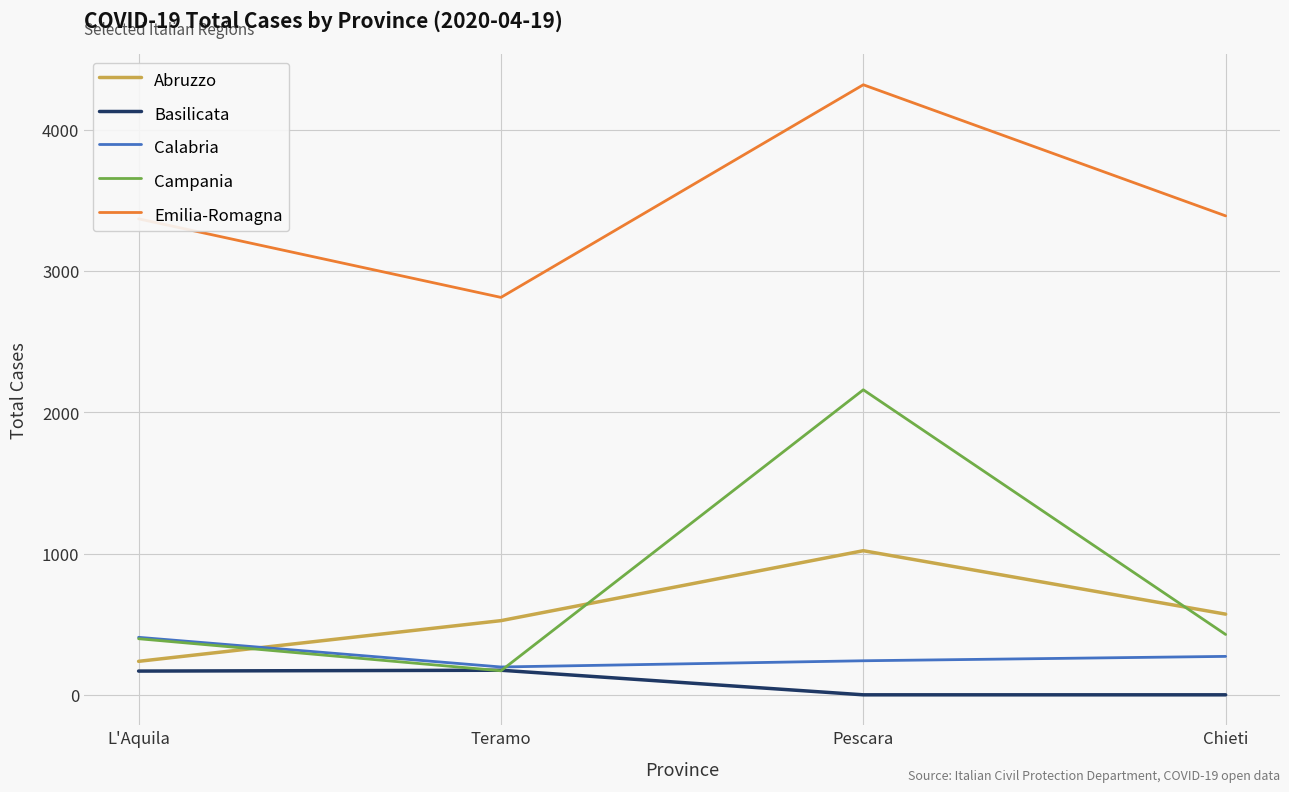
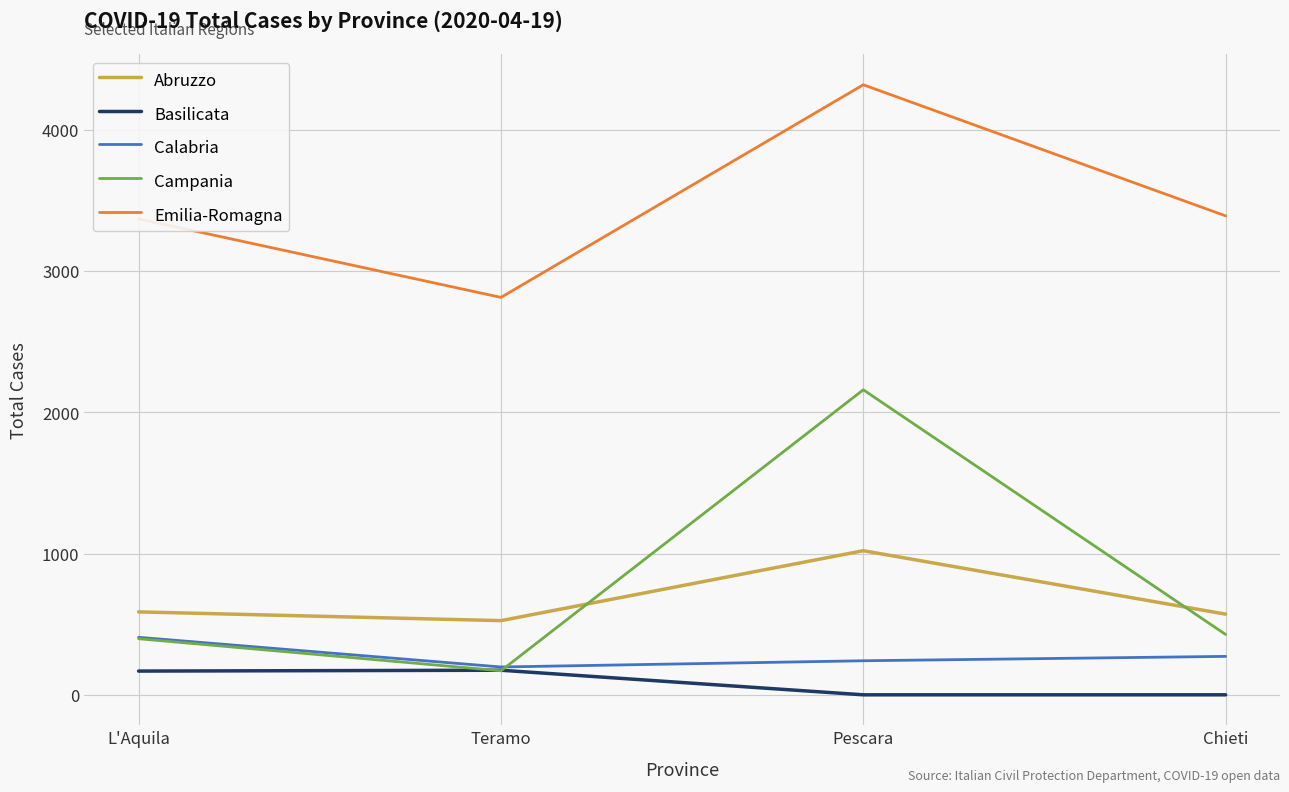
Abruzzo, L'Aquila: 240 -> 590
